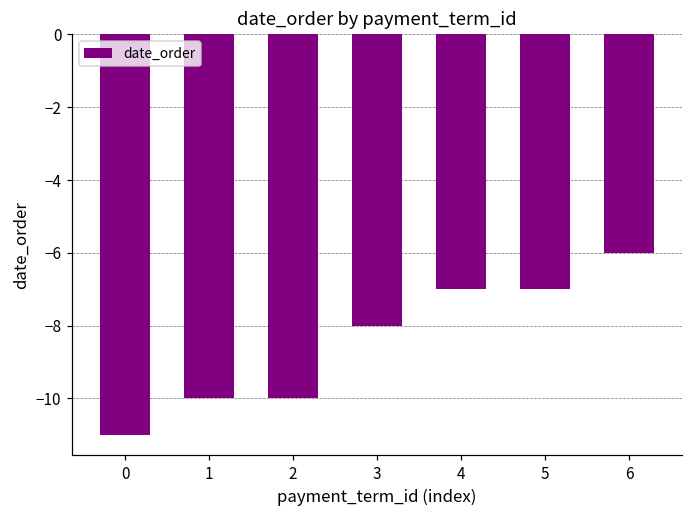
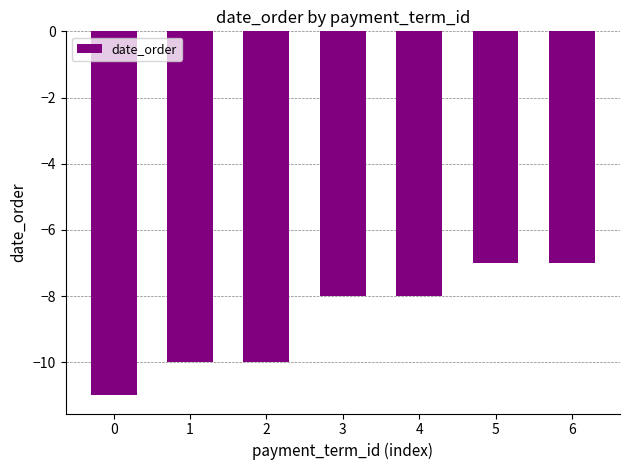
4: -7 -> -8
6: -6 -> -7
